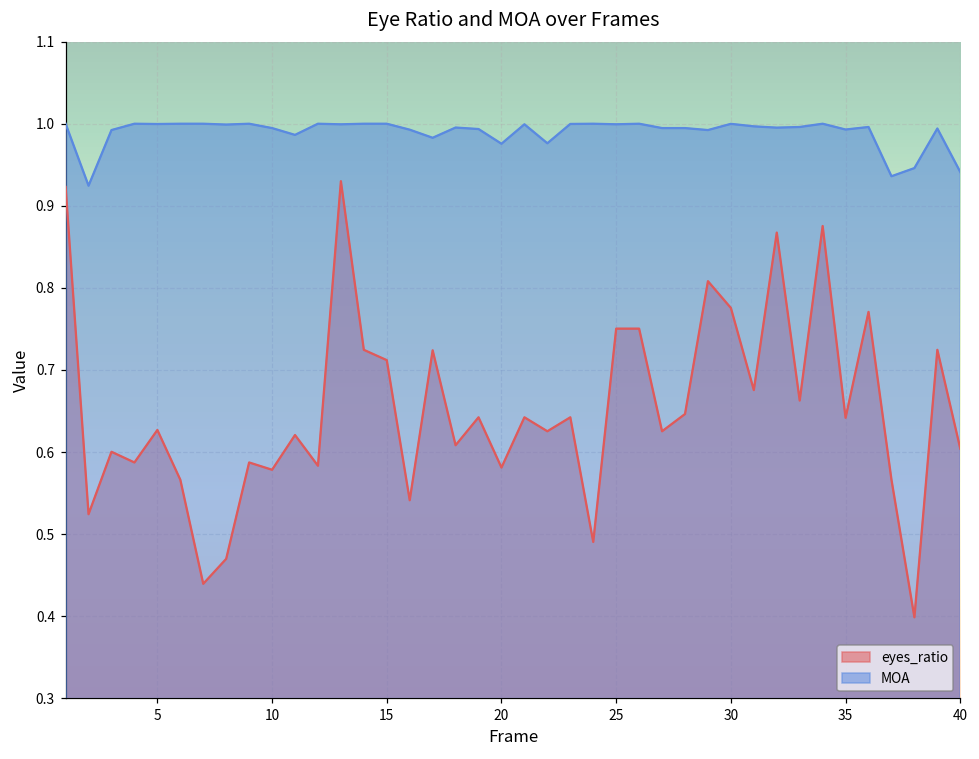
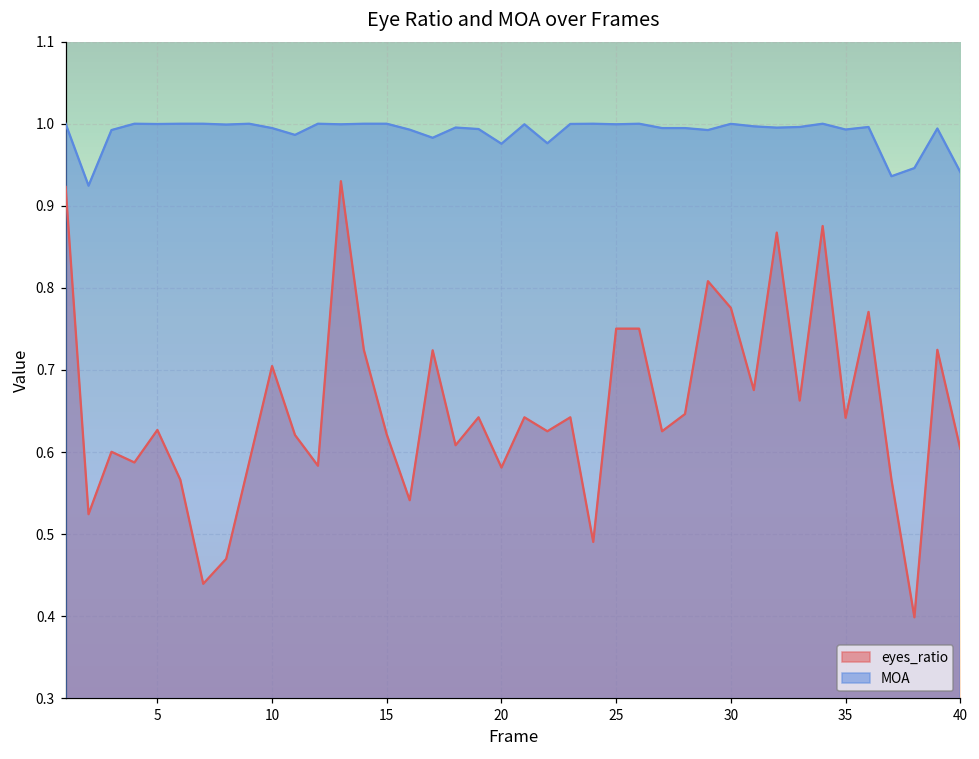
eyes_ratio, 10: 0.58 -> 0.70
eyes_ratio, 15: 0.71 -> 0.62
